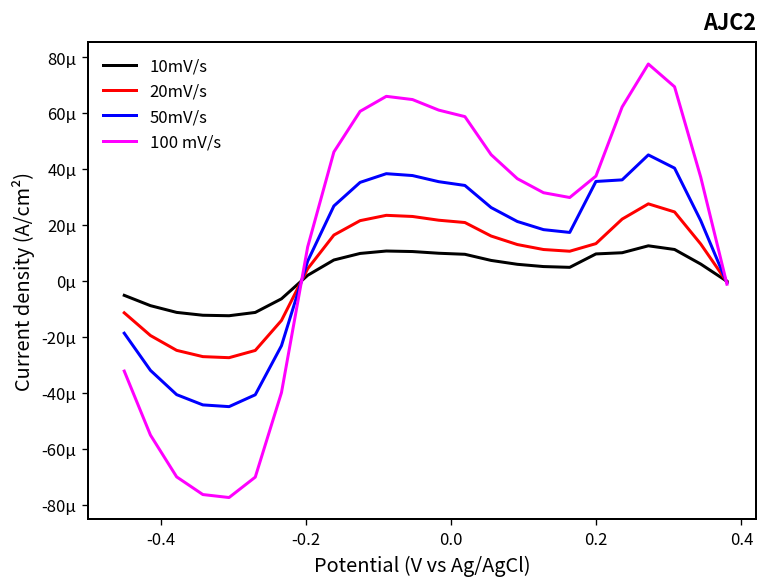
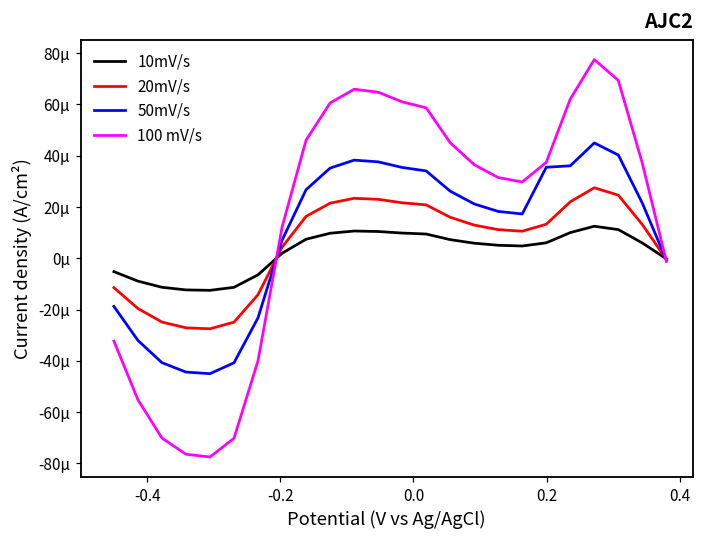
10mV/s, 0.2: 10µ -> 6µ
